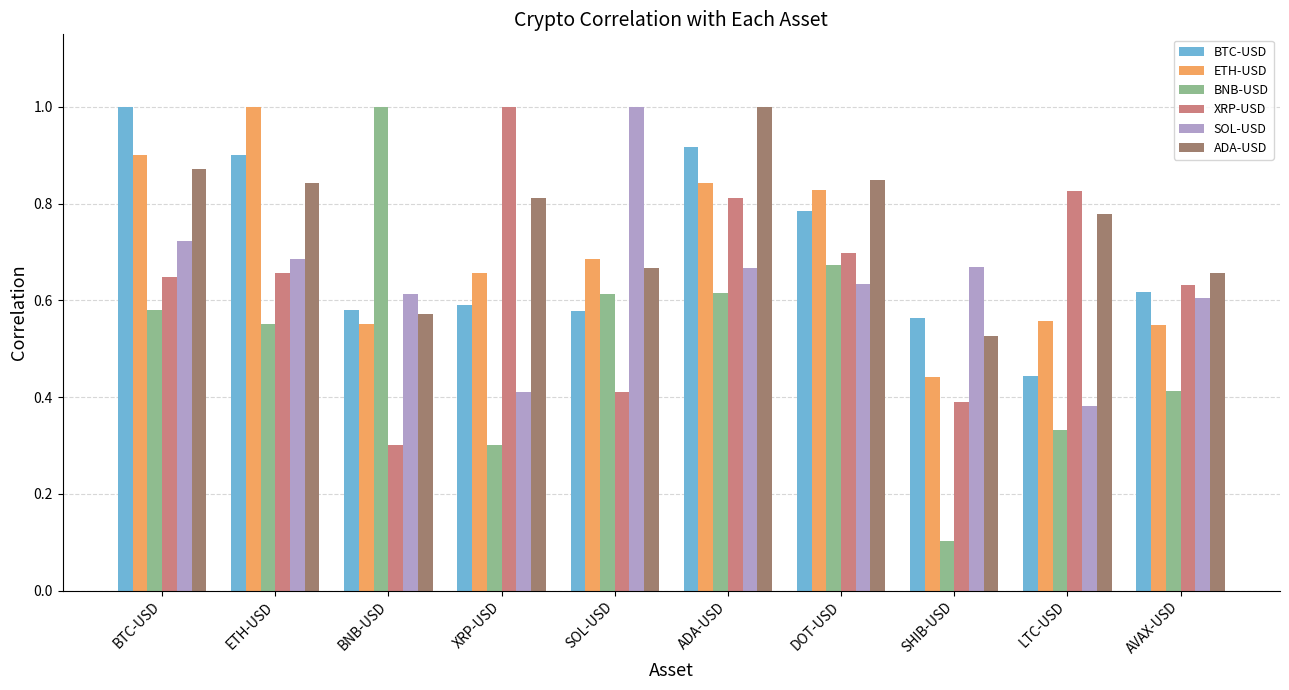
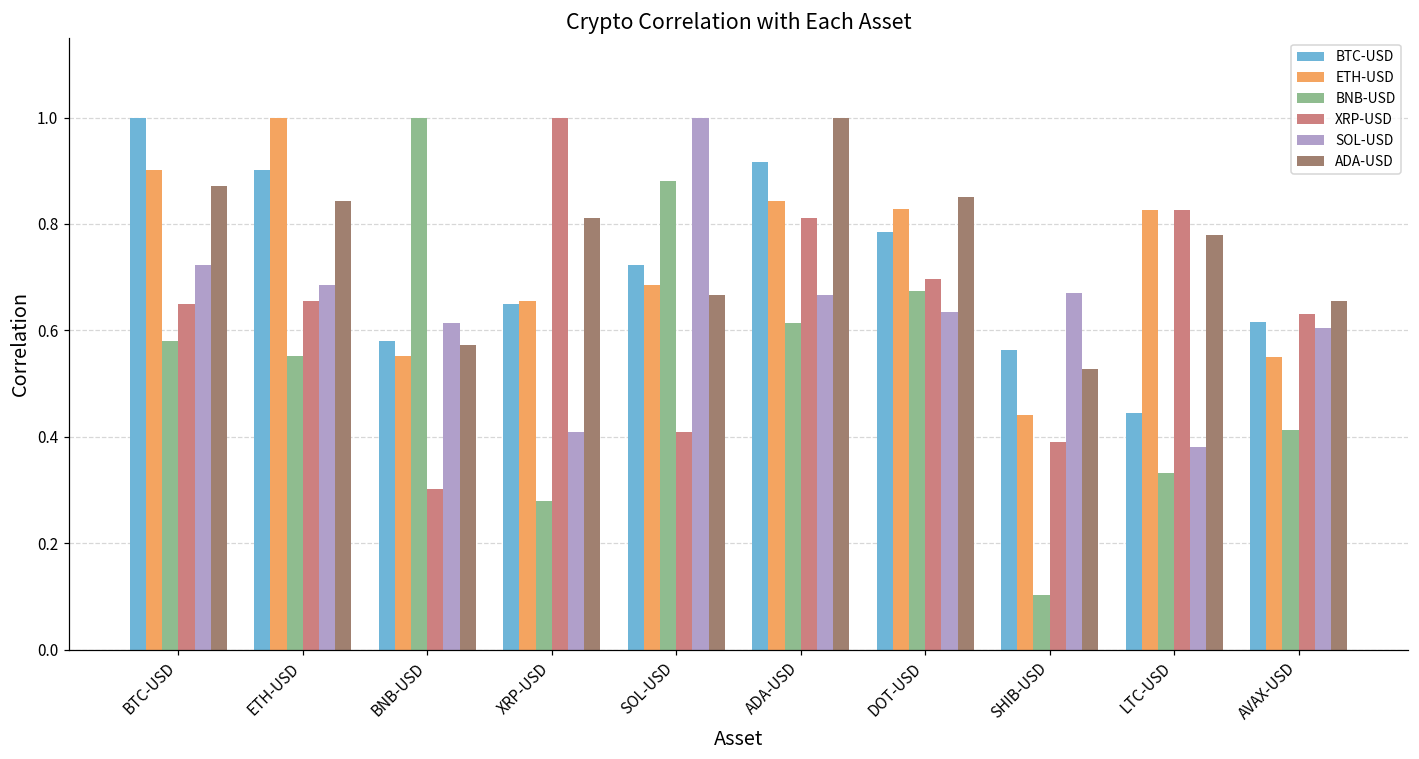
BTC-USD, XRP-USD: 0.59 -> 0.65
BNB-USD, XRP-USD: 0.30 -> 0.28
BTC-USD, SOL-USD: 0.58 -> 0.72
BNB-USD, SOL-USD: 0.61 -> 0.88
ETH-USD, LTC-USD: 0.56 -> 0.83
